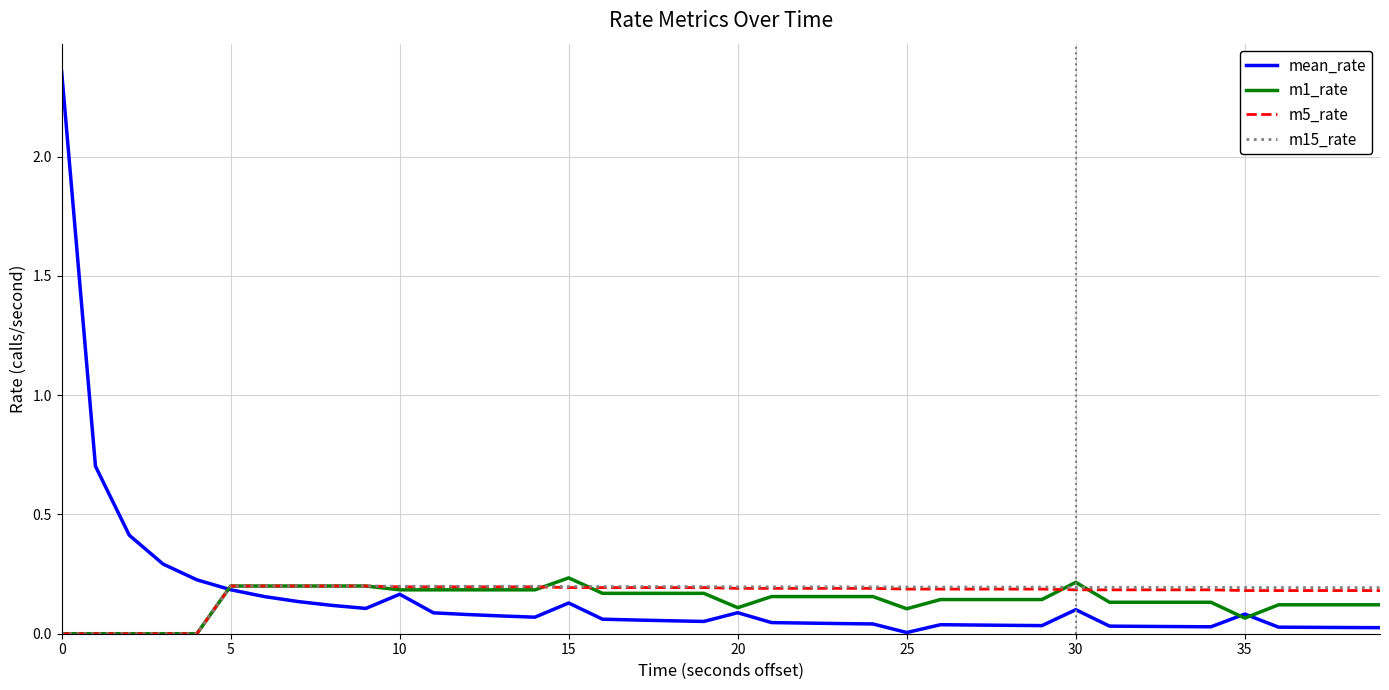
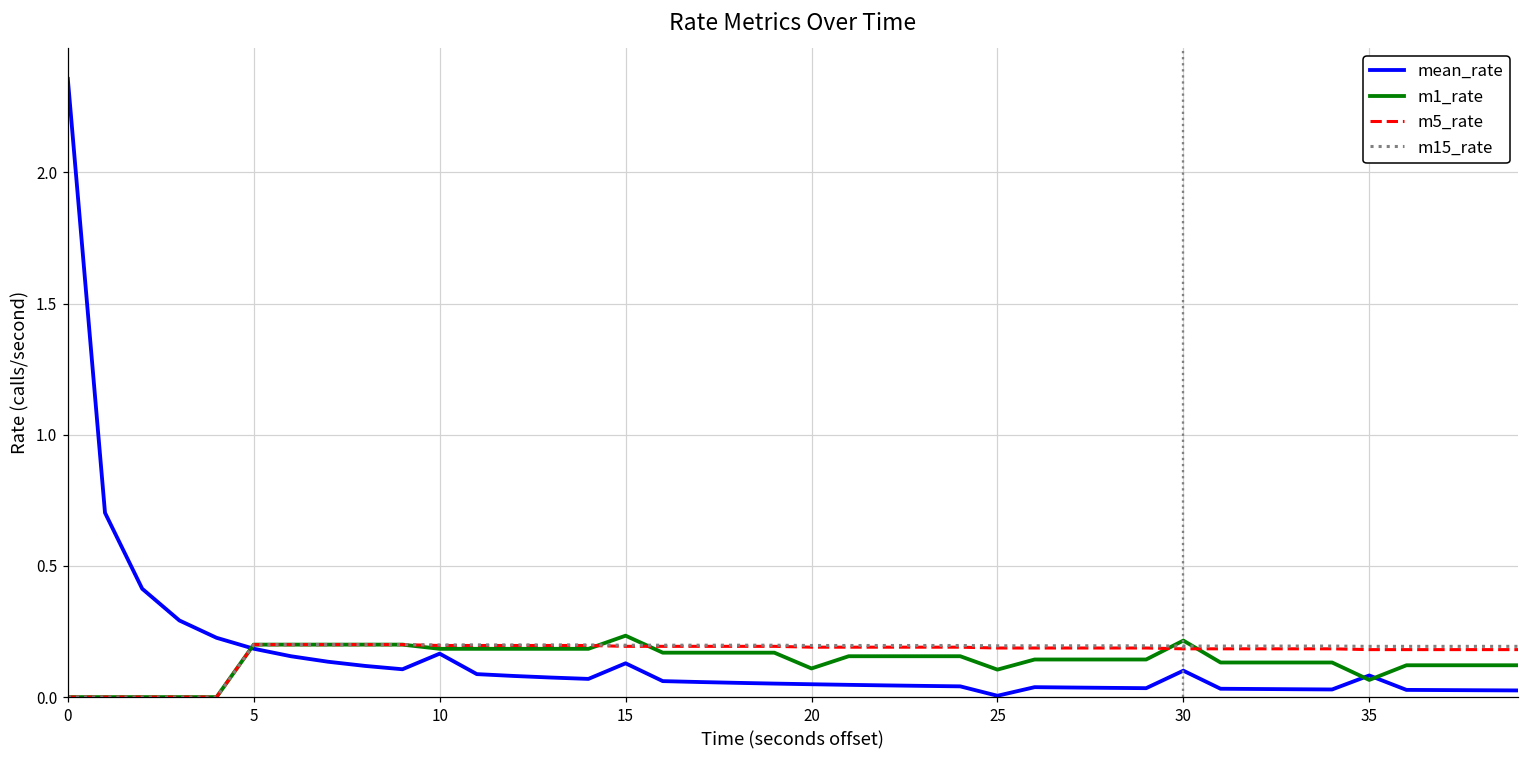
mean_rate, 20: 0.09 -> 0.05
